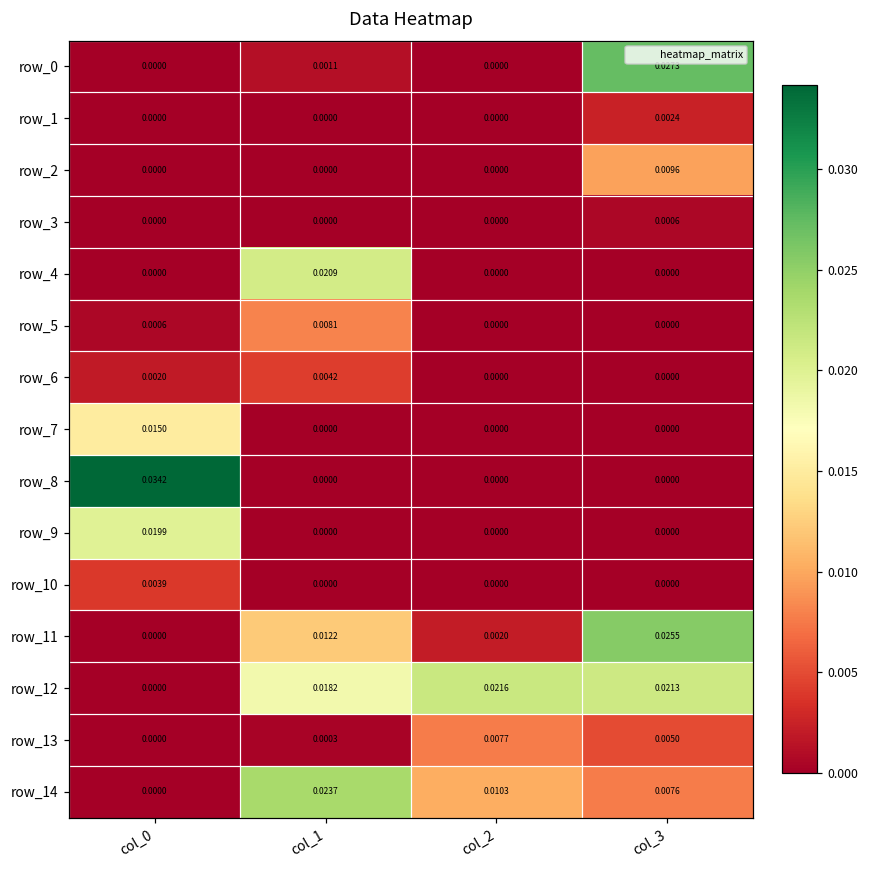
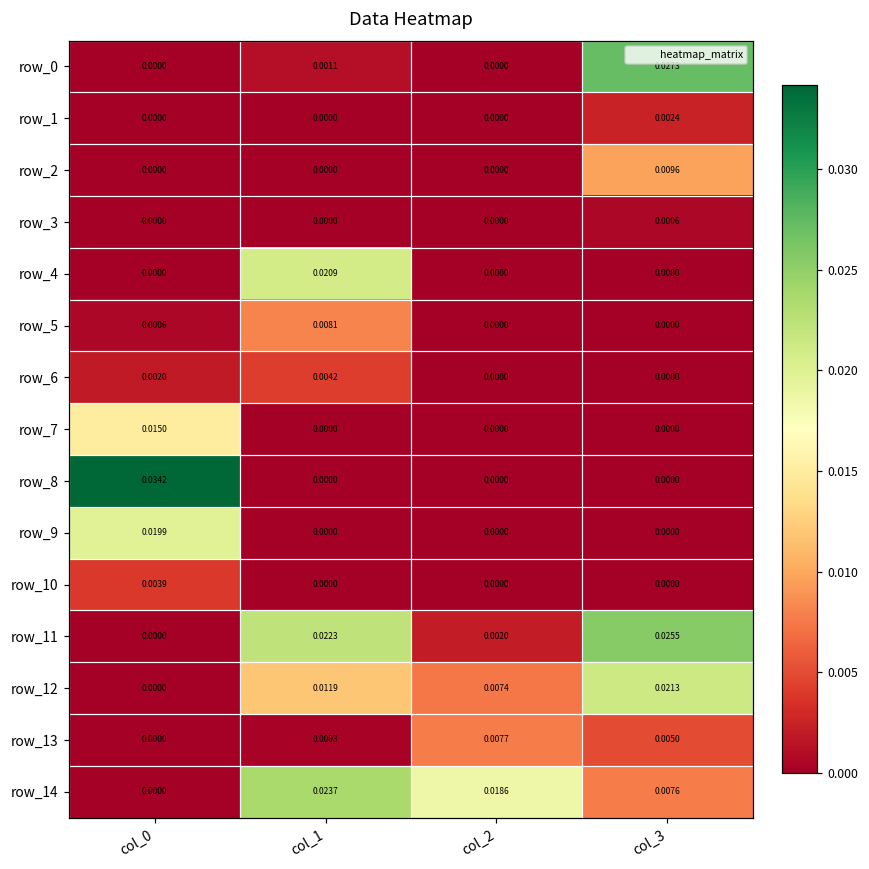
row_11, col_1: 0.0122 -> 0.0223
row_12, col_1: 0.0182 -> 0.0119
row_12, col_2: 0.0216 -> 0.0074
row_14, col_2: 0.0103 -> 0.0186
